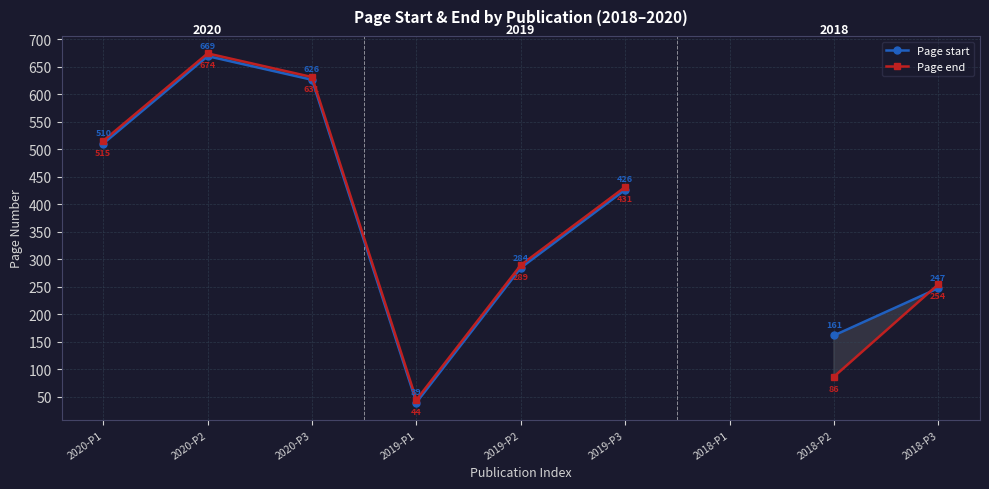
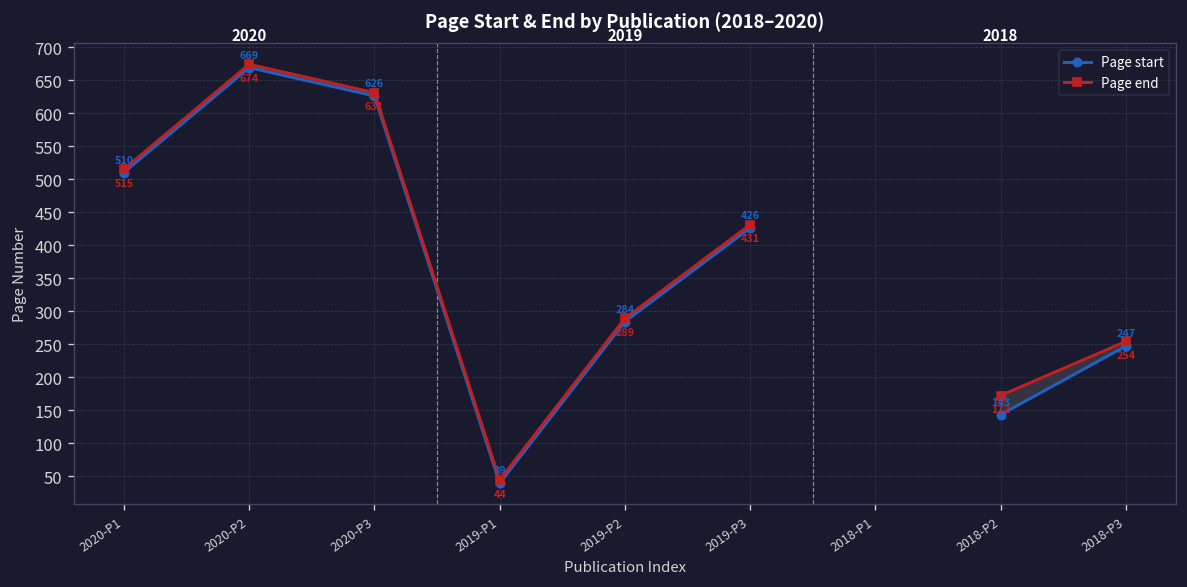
Page start, 2018-P2: 161 -> 143
Page end, 2018-P2: 86 -> 172
